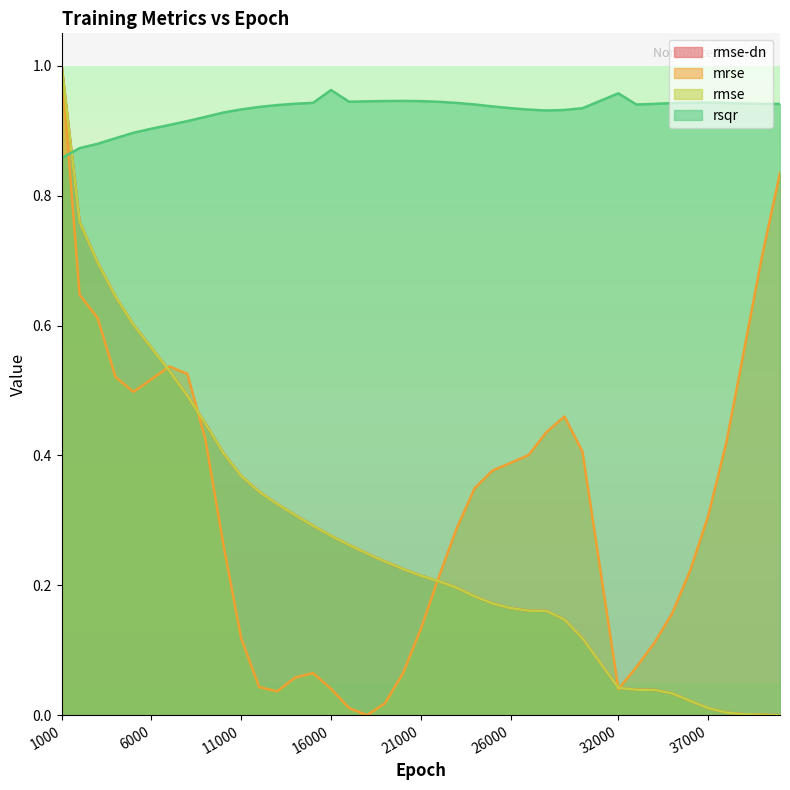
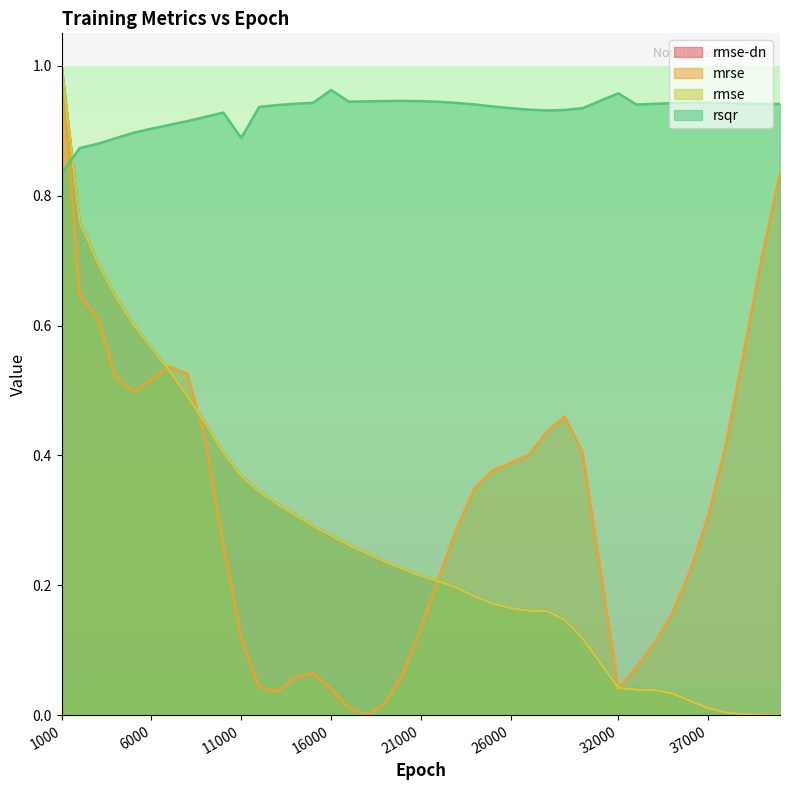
rsqr, 1000: 0.86 -> 0.83
rsqr, 11000: 0.93 -> 0.89
